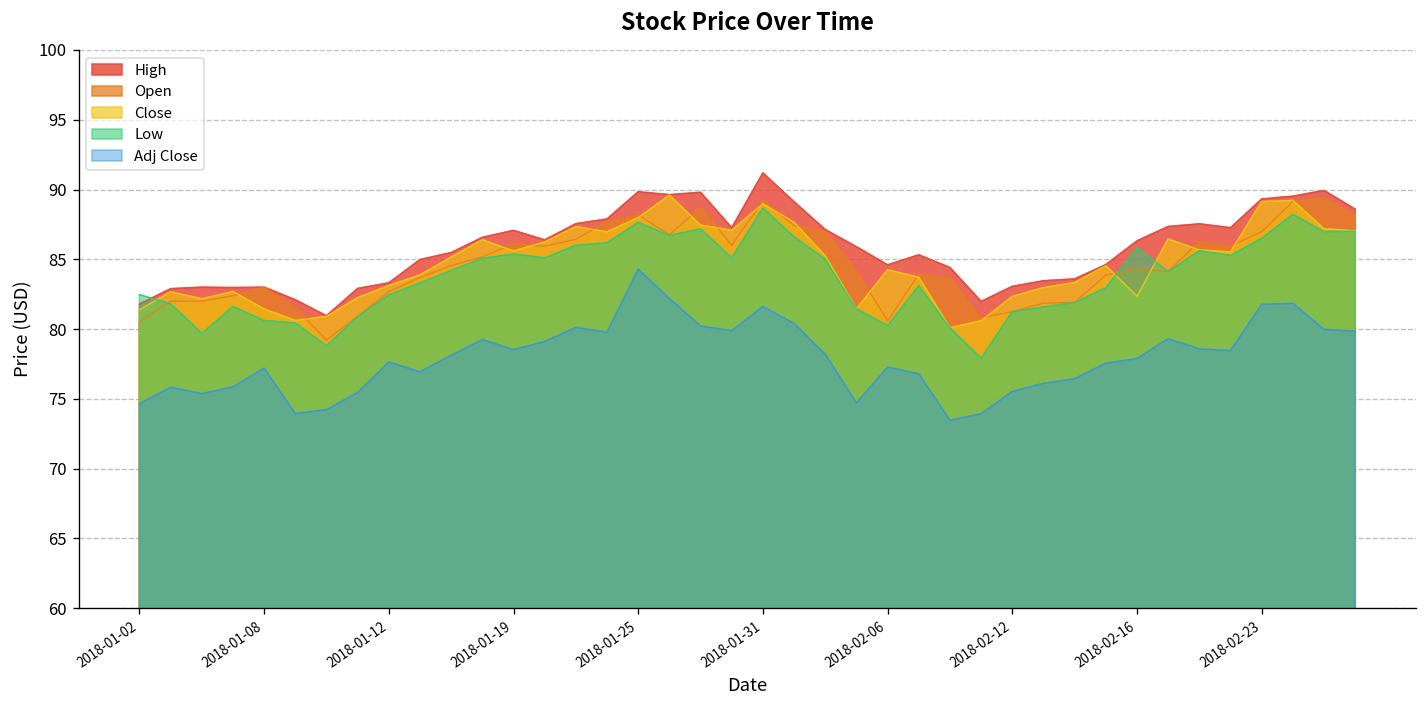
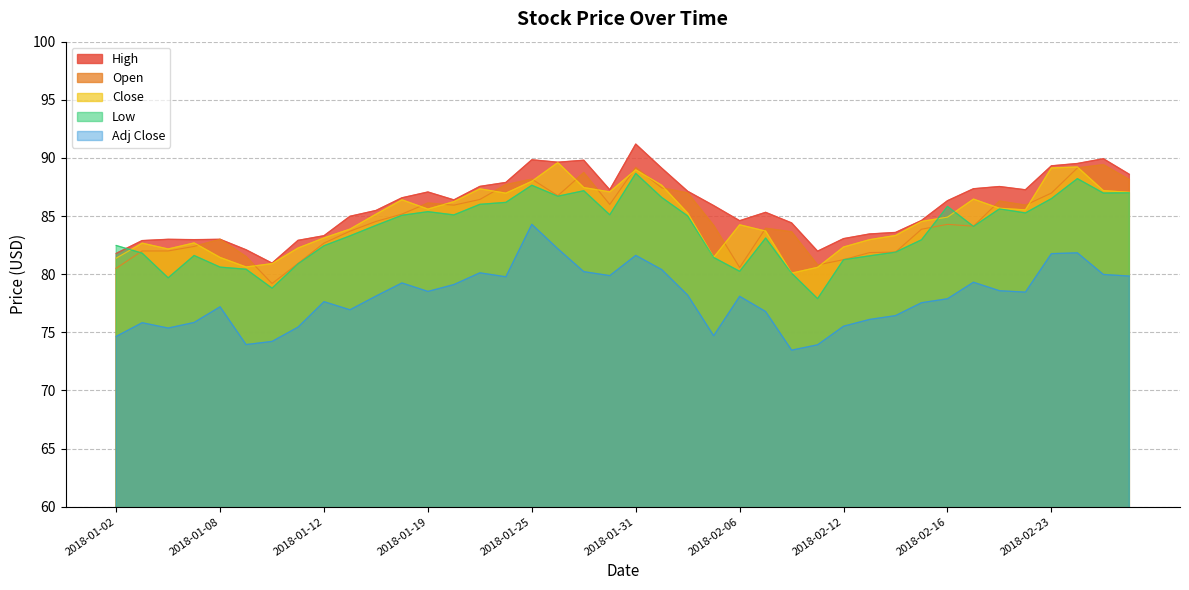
Adj Close, 2018-02-06: 77.3 -> 78.1
Close, 2018-02-16: 82.4 -> 84.9
